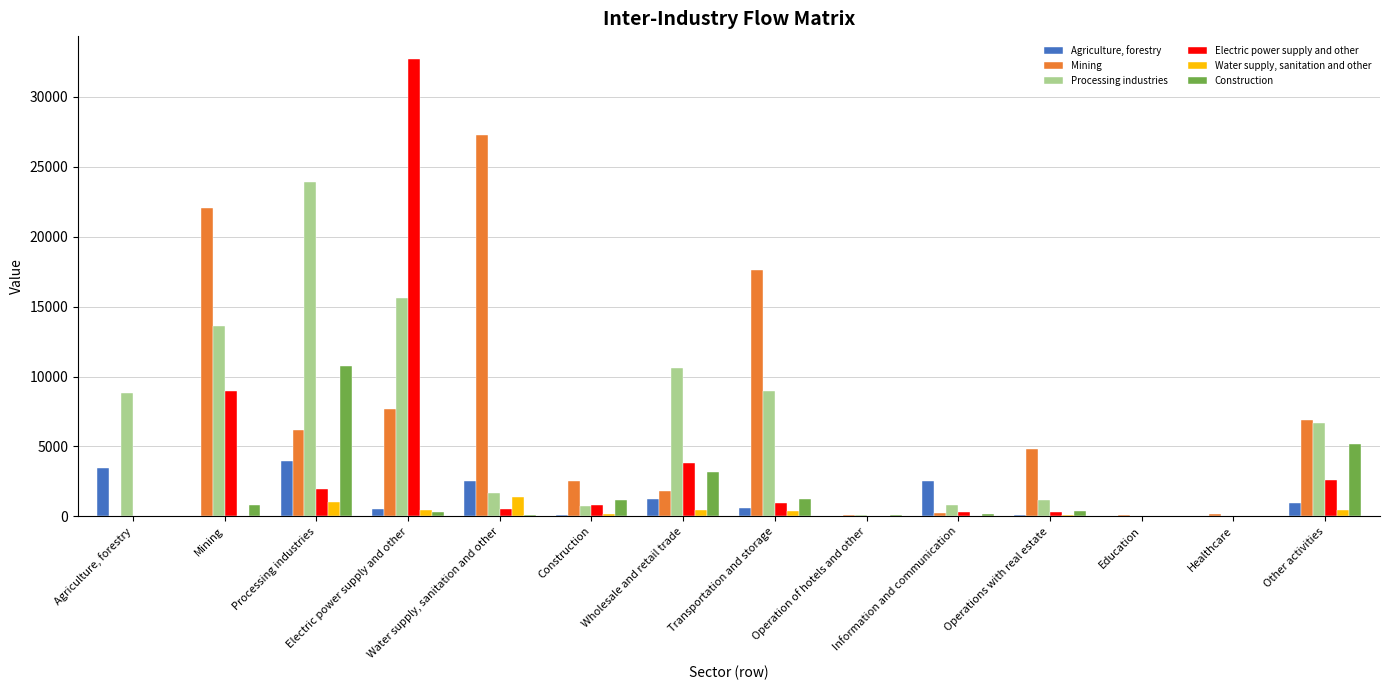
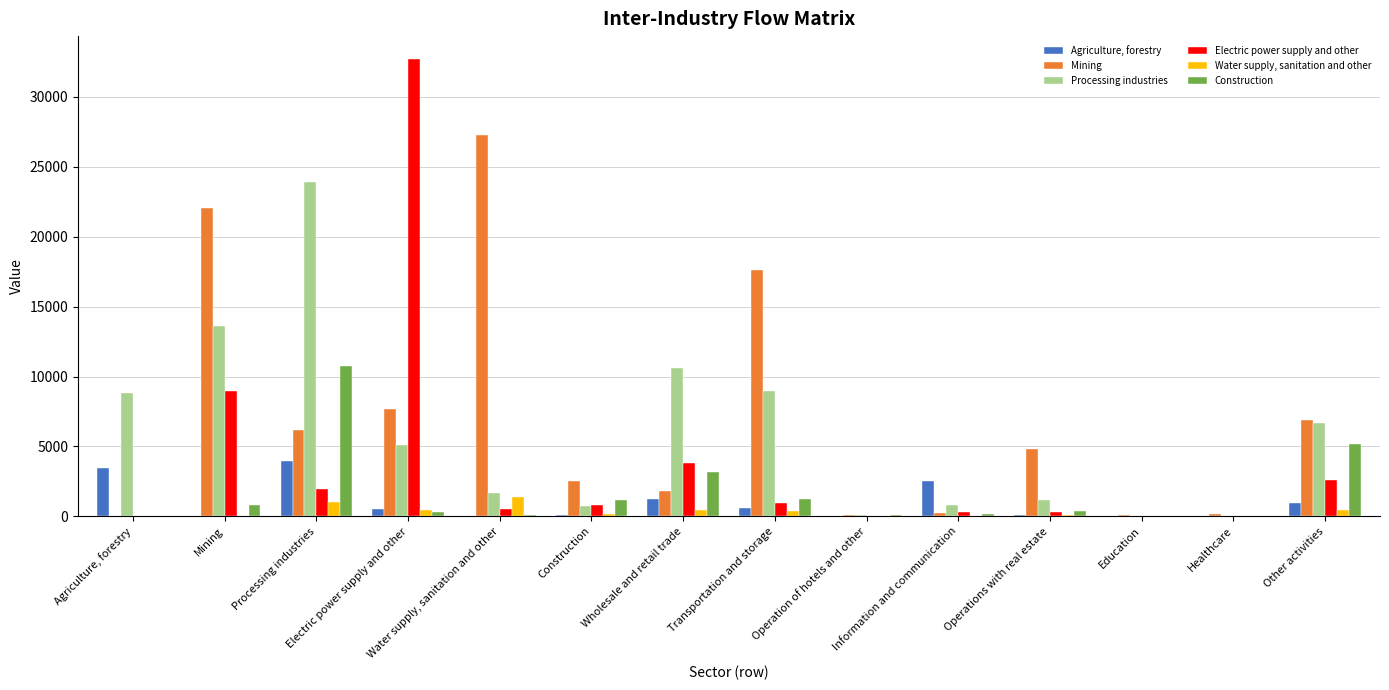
Processing industries, Electric power supply and other: 15600 -> 5100
Agriculture, forestry, Water supply, sanitation and other: 2500 -> 0
